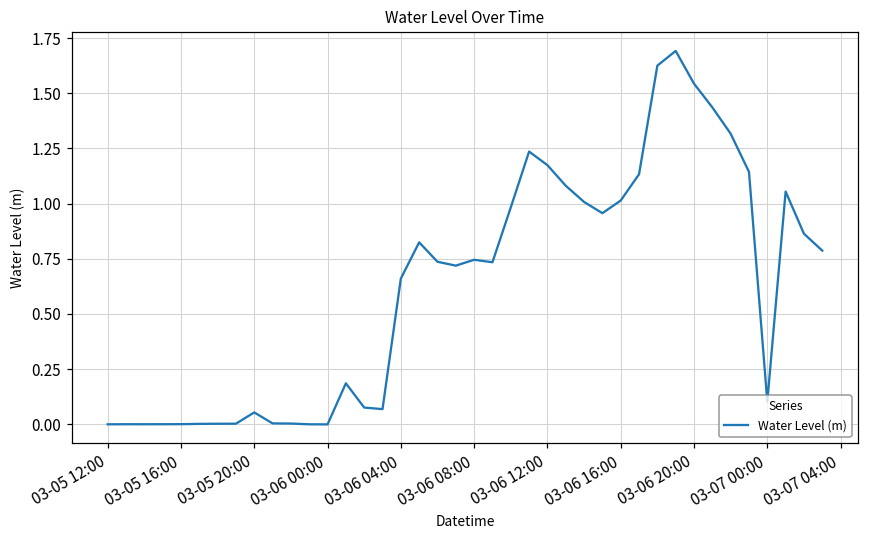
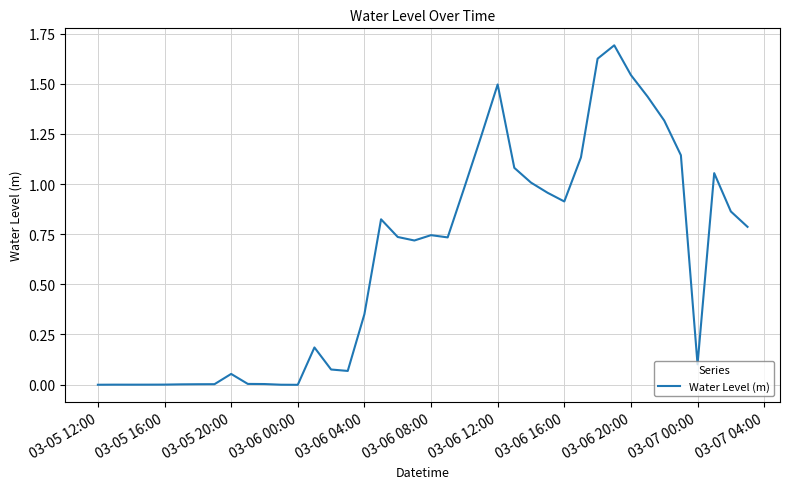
03-06 04:00: 0.66 -> 0.35
03-06 12:00: 1.17 -> 1.50
03-06 16:00: 1.01 -> 0.91
